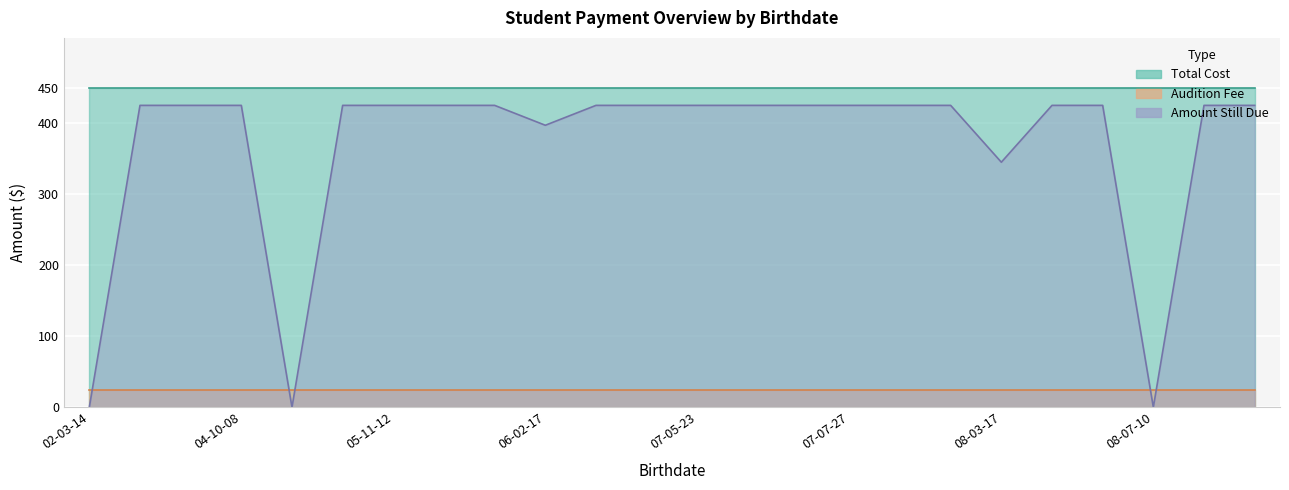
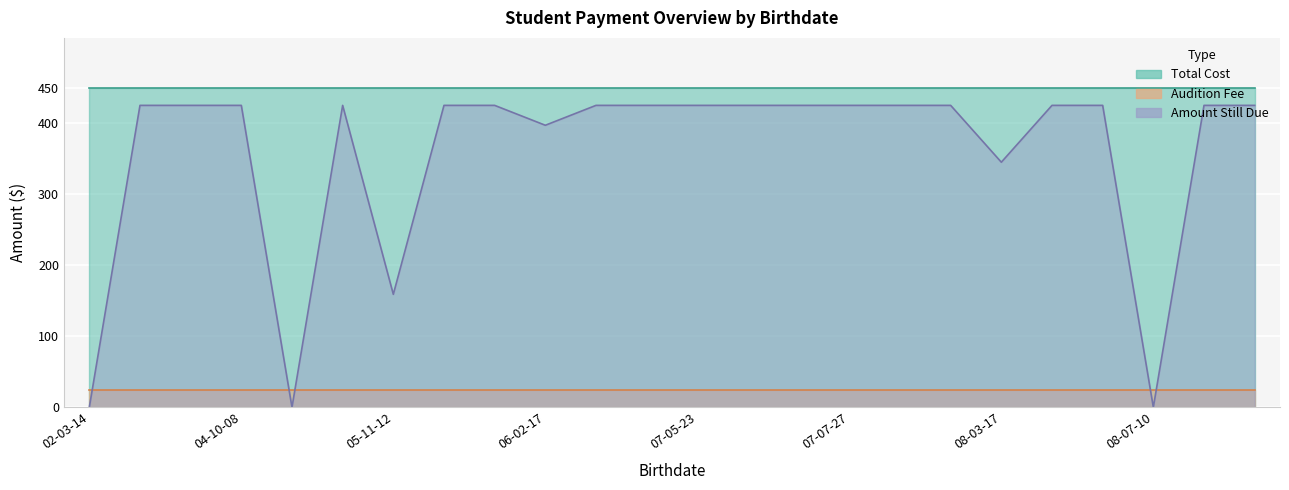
Amount Still Due, 05-11-12: 430 -> 160
